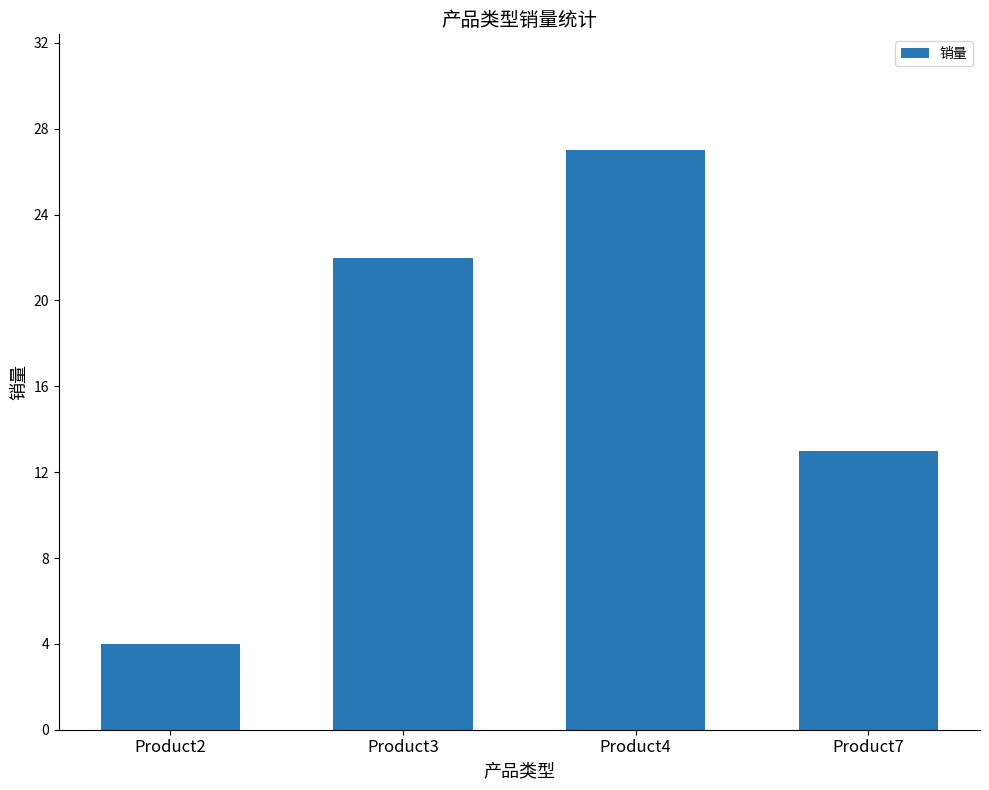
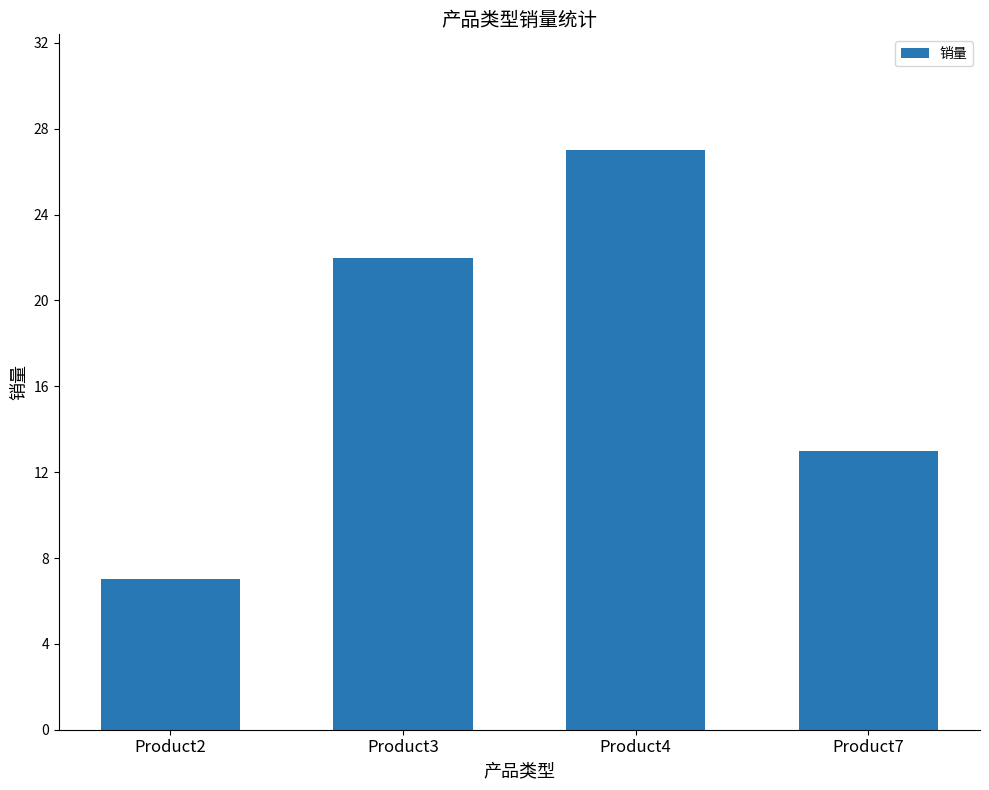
Product2: 4 -> 7
